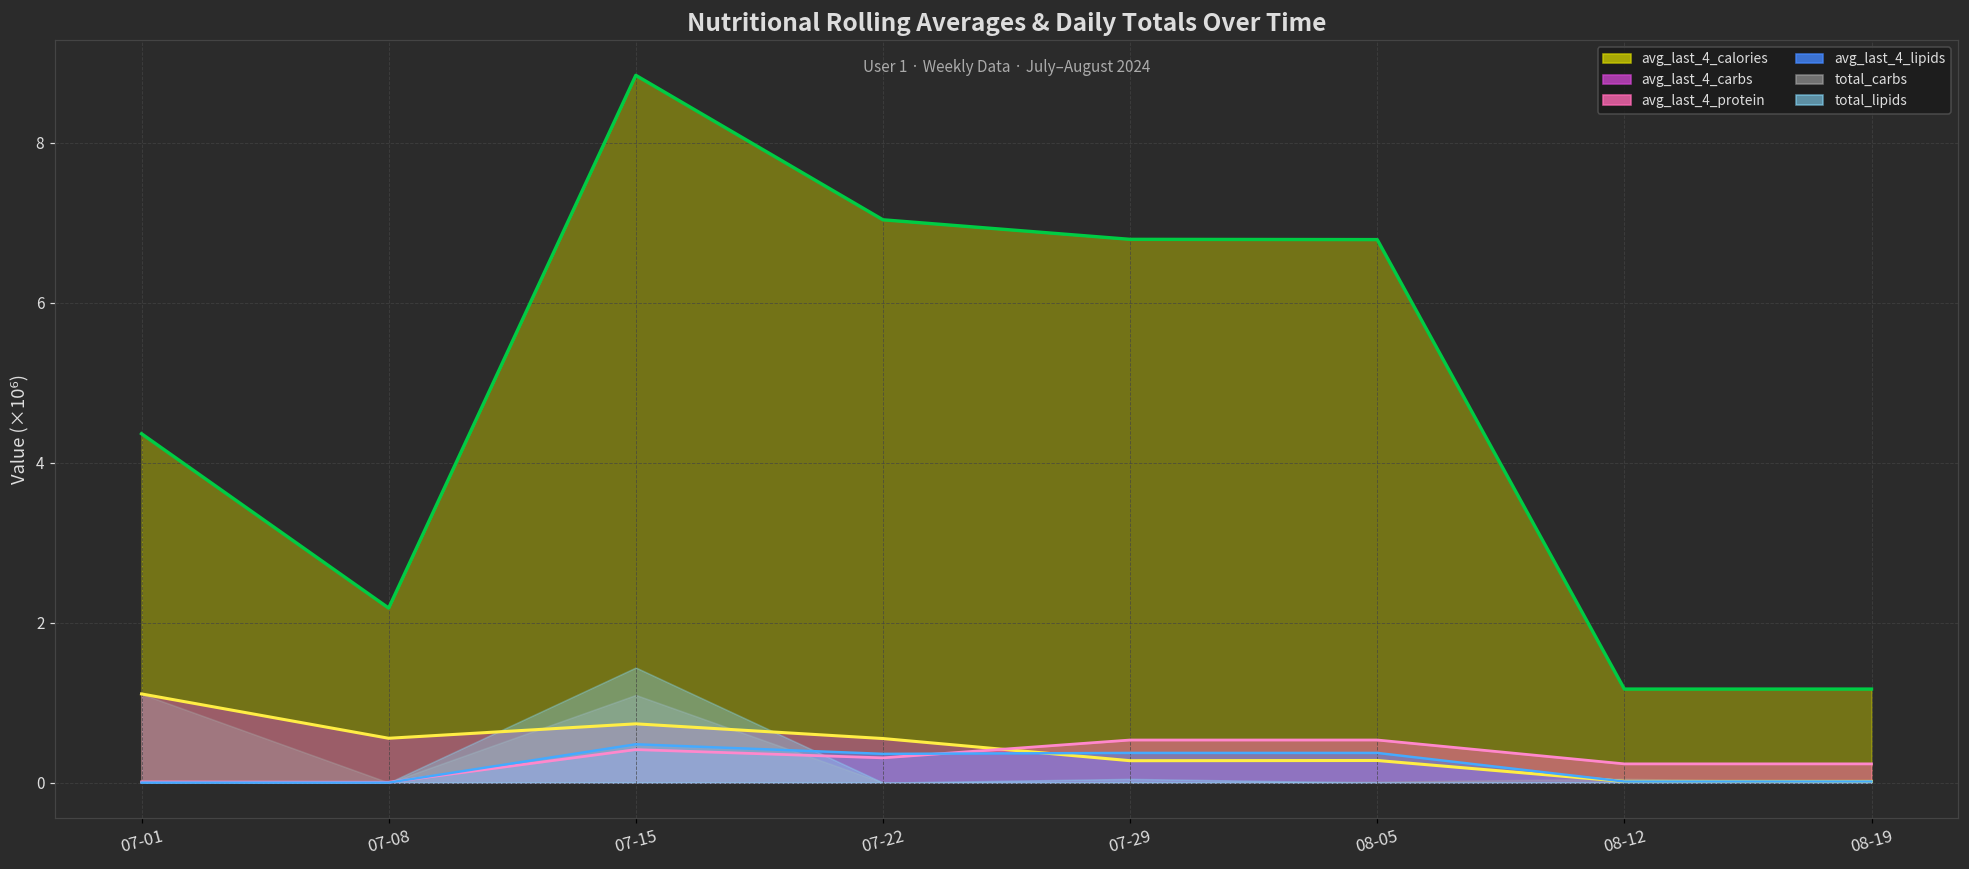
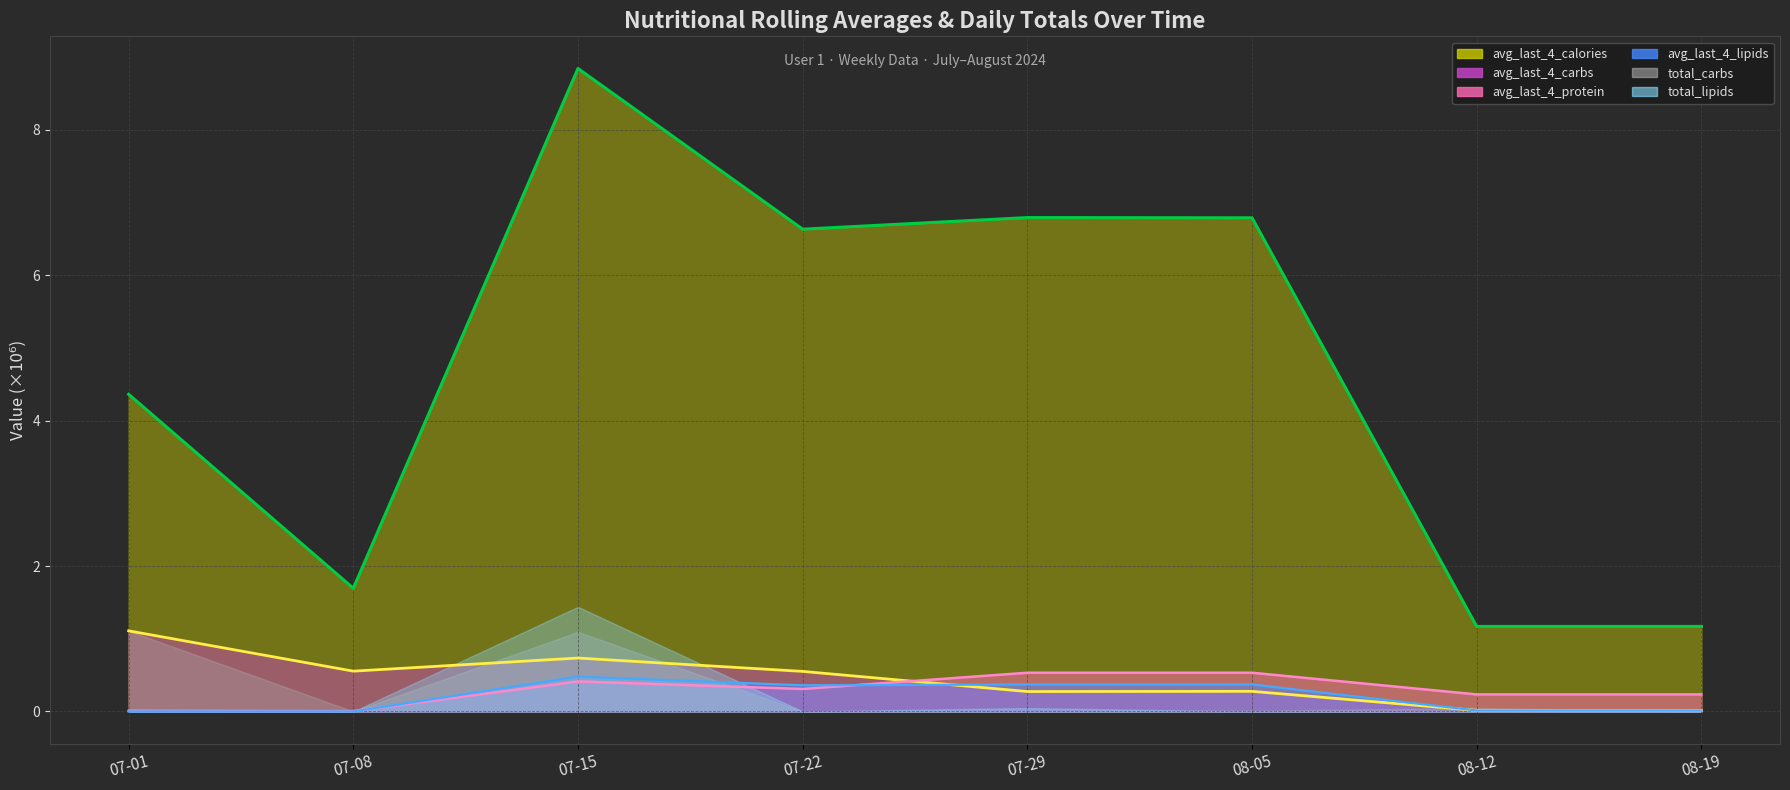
avg_last_4_calories, 07-08: 2.2 -> 1.7
avg_last_4_calories, 07-22: 7.0 -> 6.6
